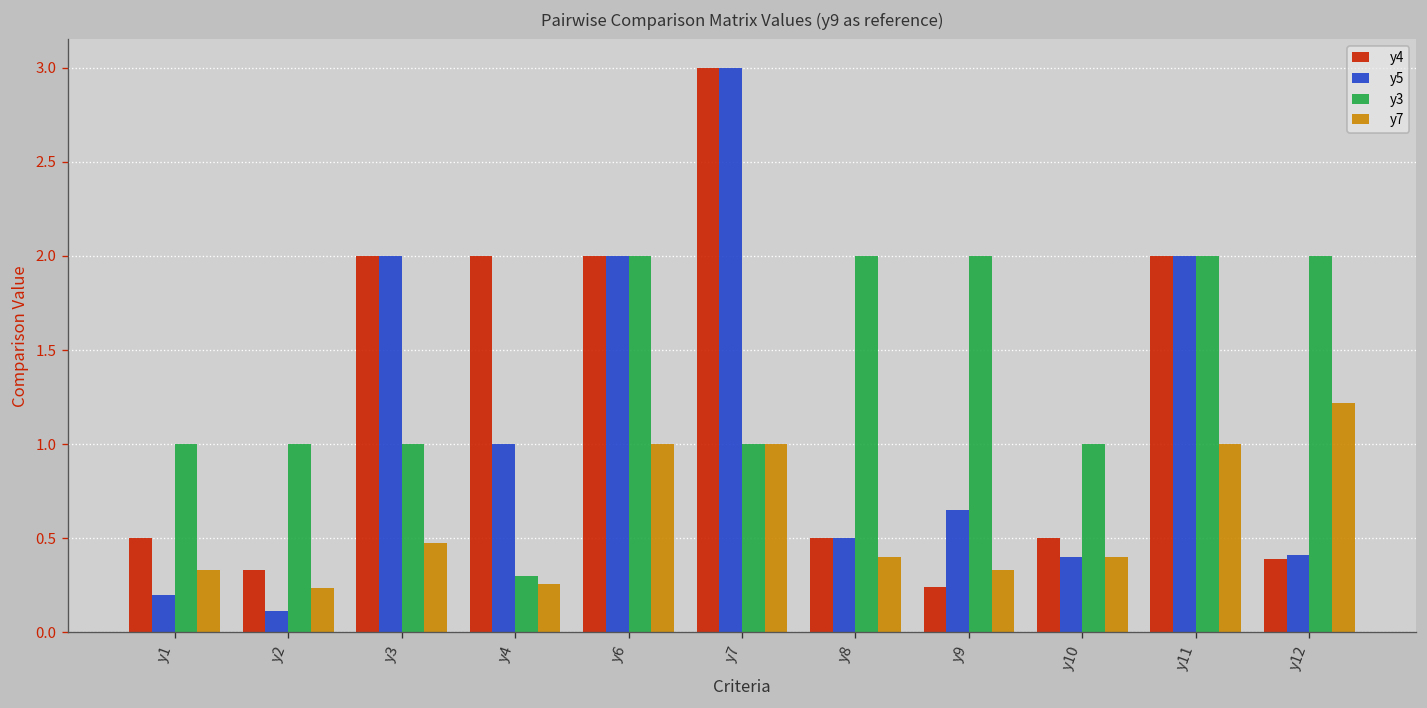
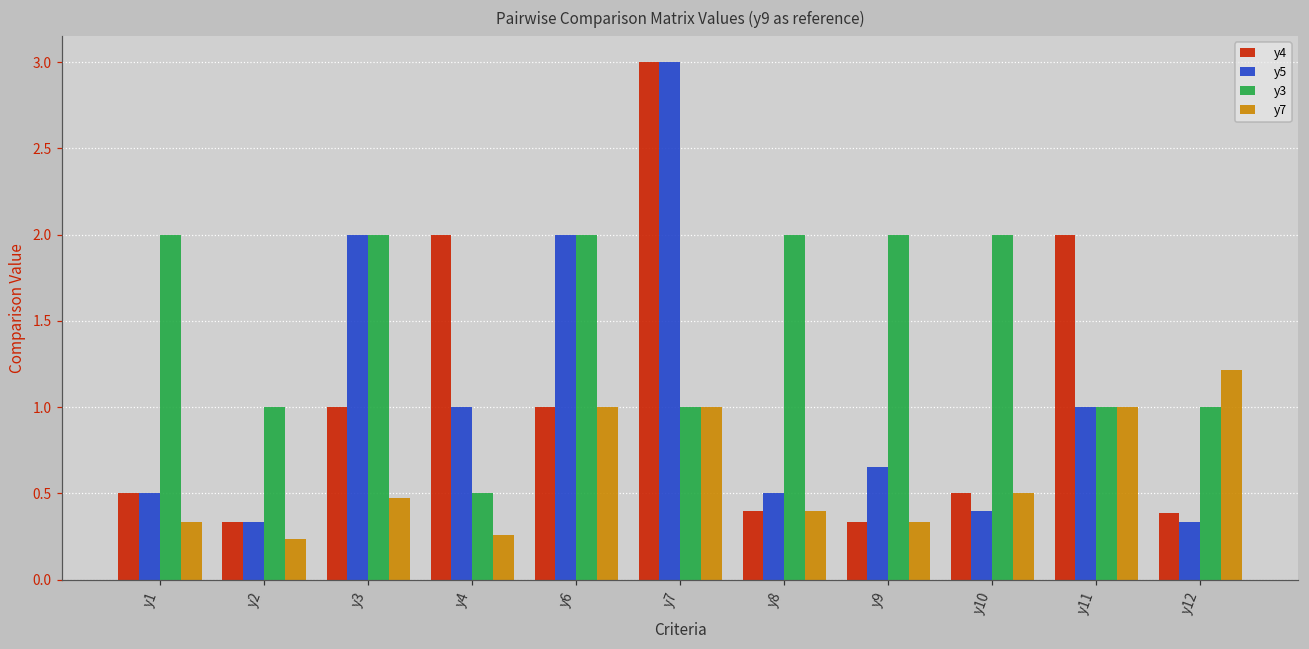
y5, y1: 0.2 -> 0.5
y3, y1: 1 -> 2
y5, y2: 0.11 -> 0.33
y4, y3: 2 -> 1
y3, y3: 1 -> 2
y3, y4: 0.3 -> 0.5
y4, y6: 2 -> 1
y4, y8: 0.5 -> 0.4
y4, y9: 0.24 -> 0.33
y3, y10: 1 -> 2
y7, y10: 0.4 -> 0.5
y5, y11: 2 -> 1
y3, y11: 2 -> 1
y5, y12: 0.41 -> 0.33
y3, y12: 2 -> 1
